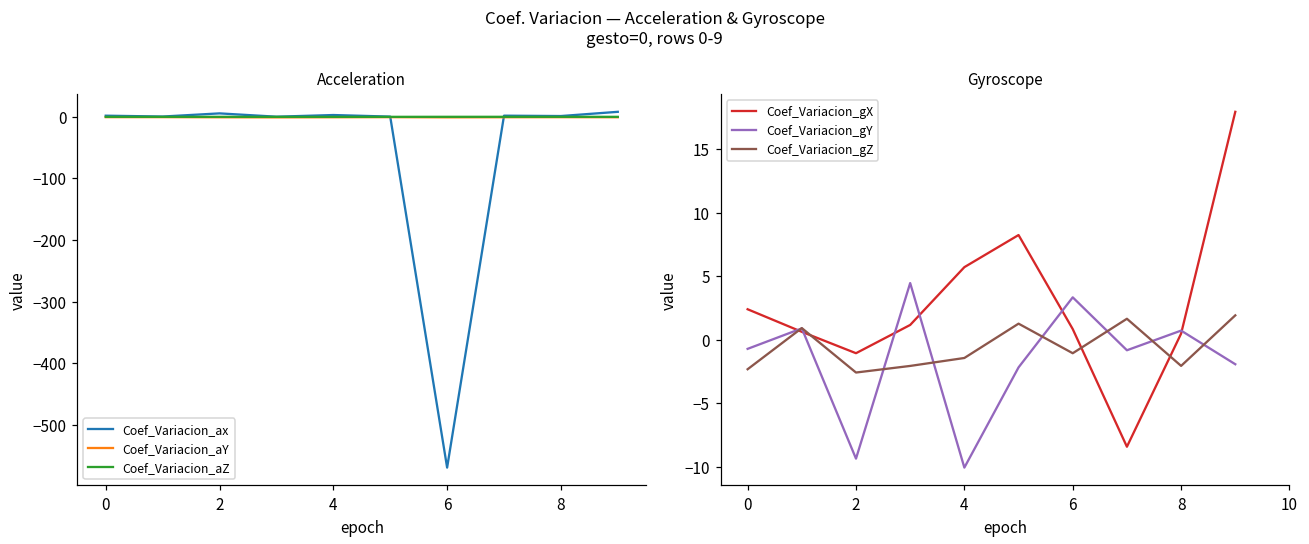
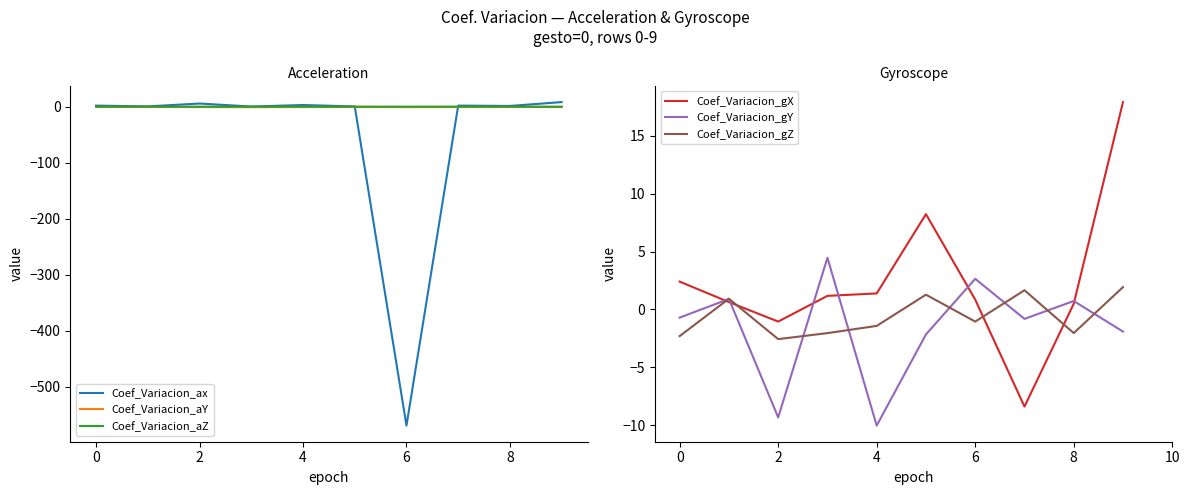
Gyroscope, Coef_Variacion_gX, 4: 5.7 -> 1.4
Gyroscope, Coef_Variacion_gY, 6: 3.3 -> 2.6
